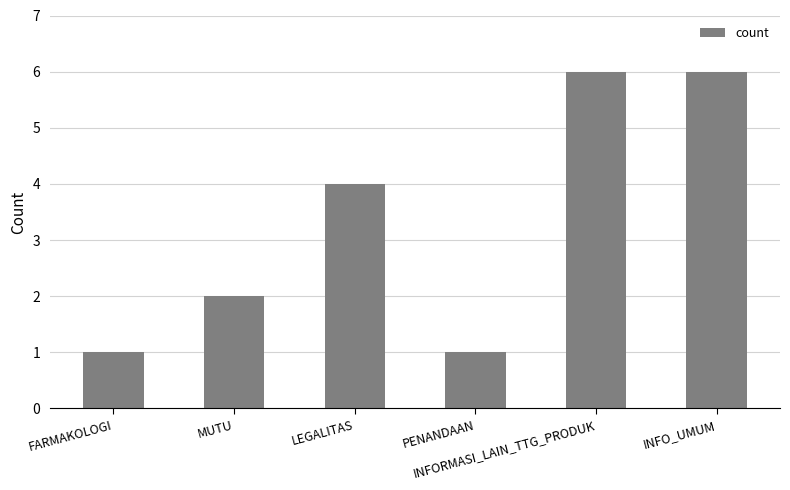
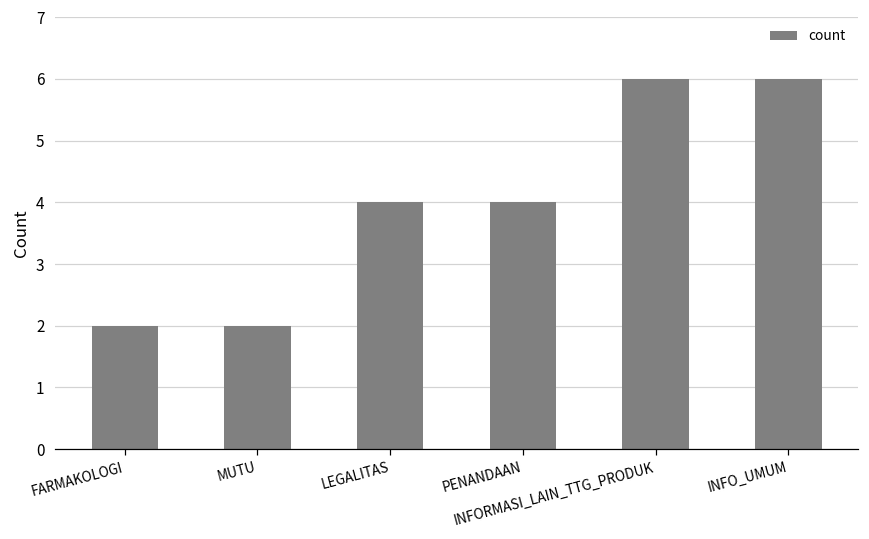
FARMAKOLOGI: 1 -> 2
PENANDAAN: 1 -> 4
